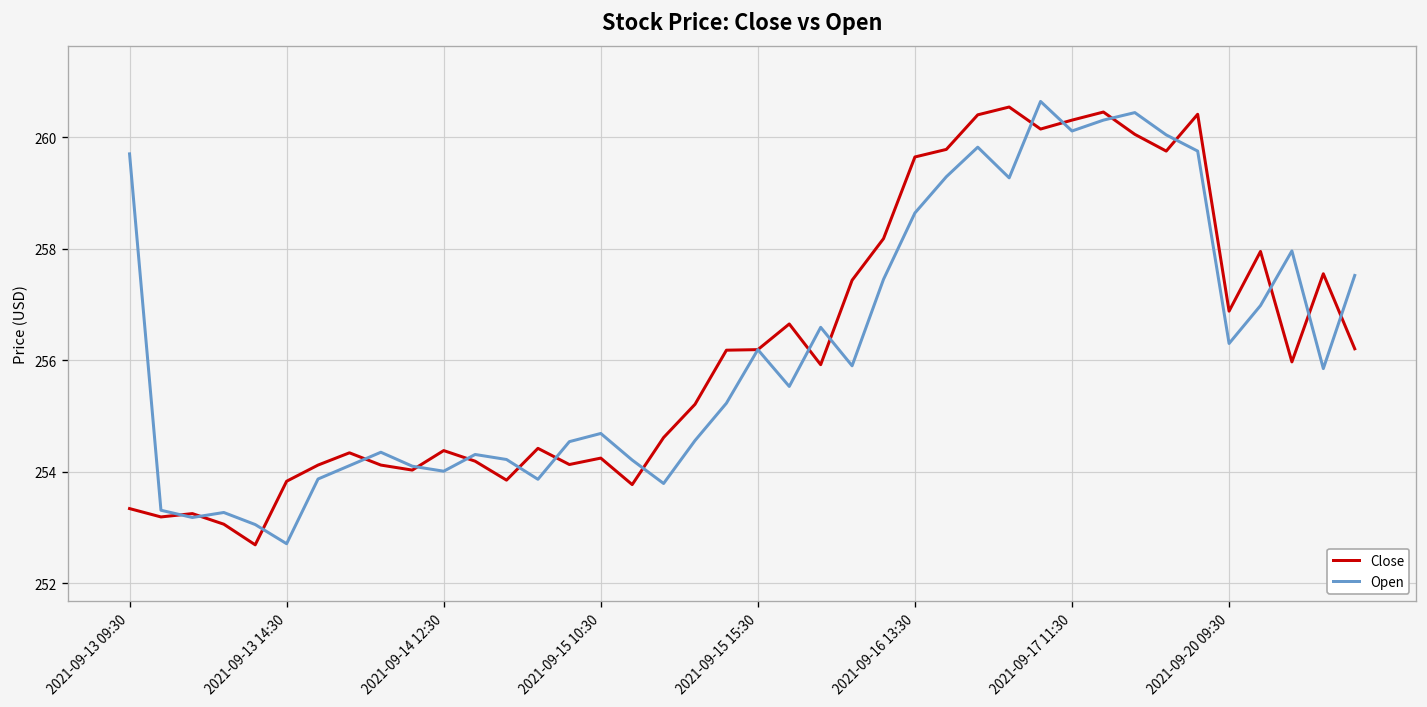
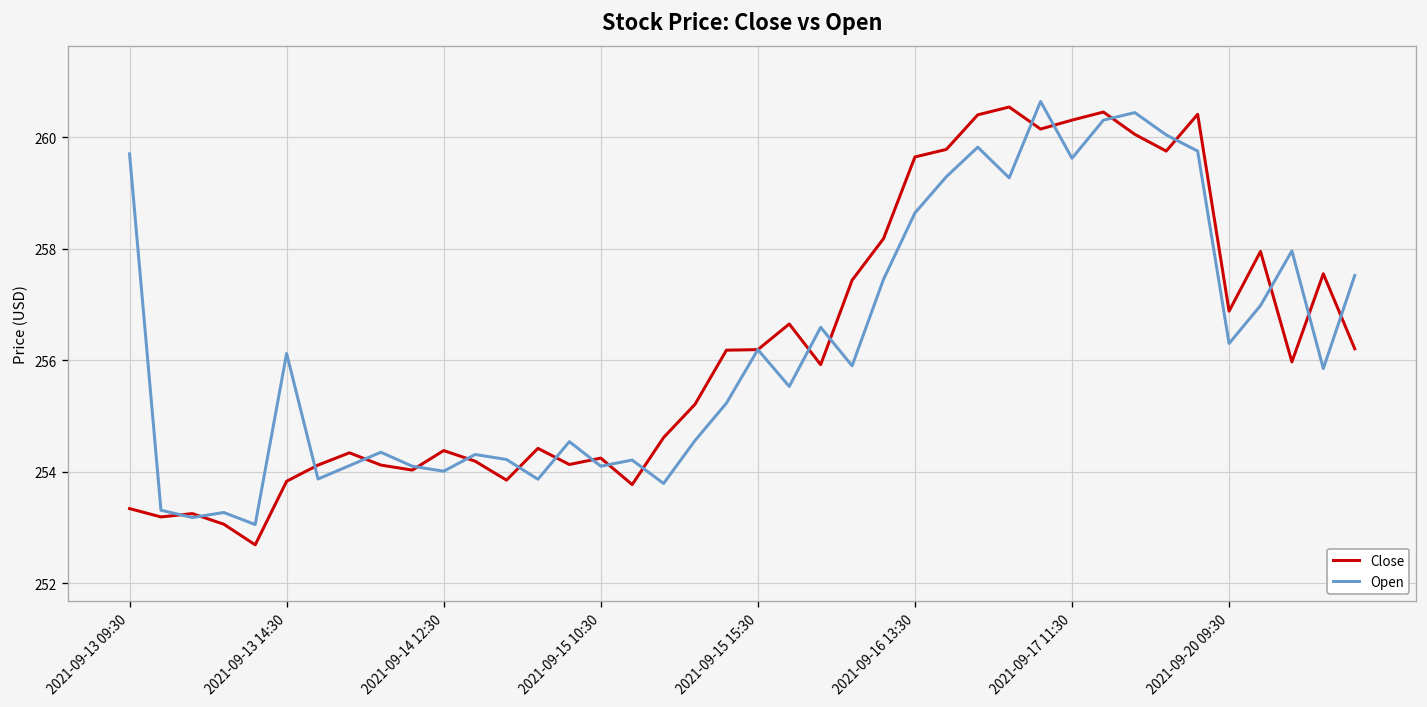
Open, 2021-09-13 14:30: 252.7 -> 256.1
Open, 2021-09-15 10:30: 254.7 -> 254.1
Open, 2021-09-17 11:30: 260.1 -> 259.6
